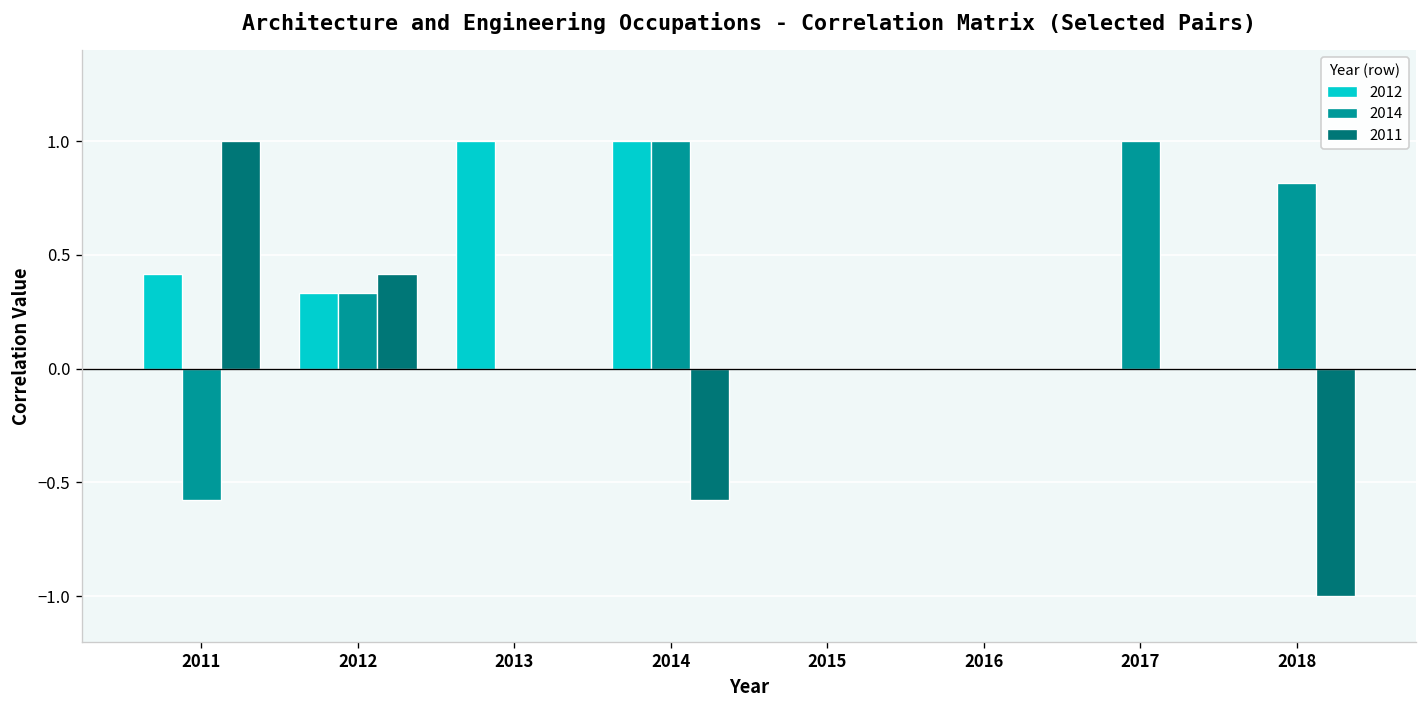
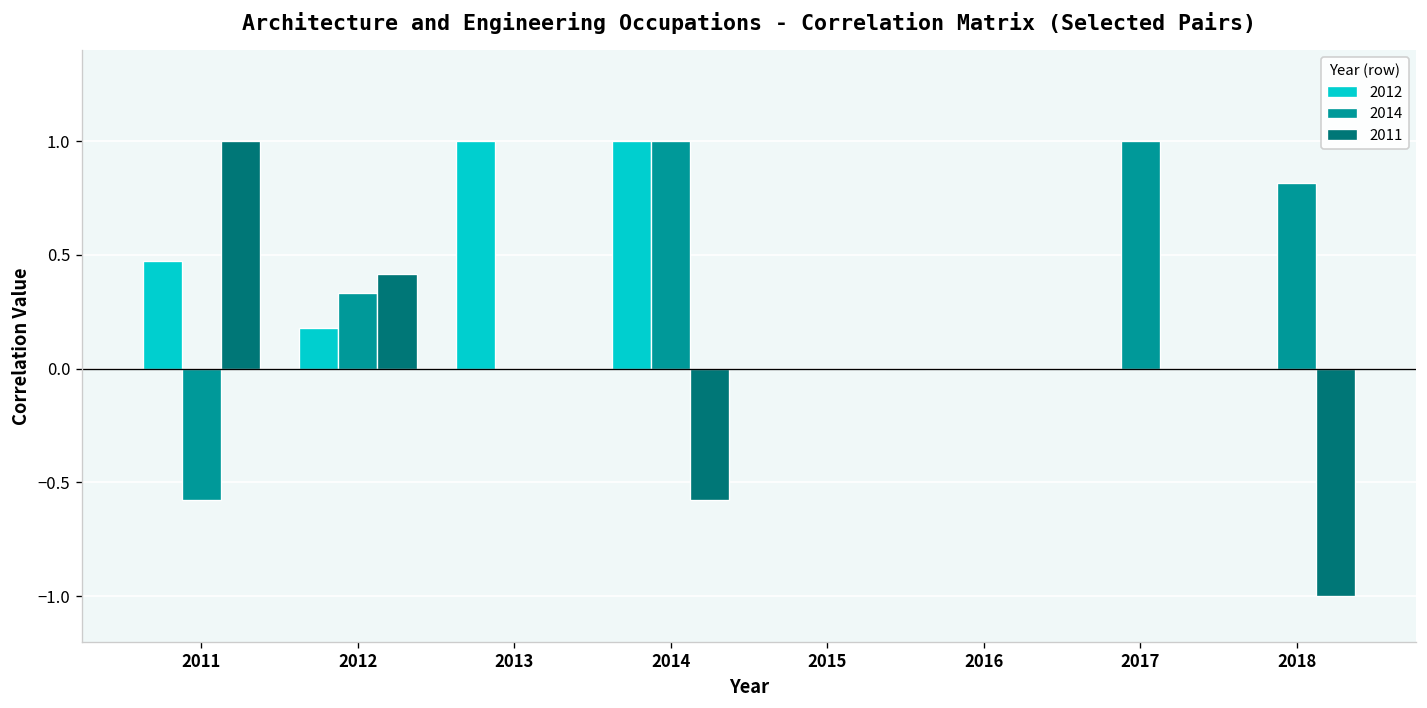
2012, 2011: 0.41 -> 0.47
2012, 2012: 0.33 -> 0.18
